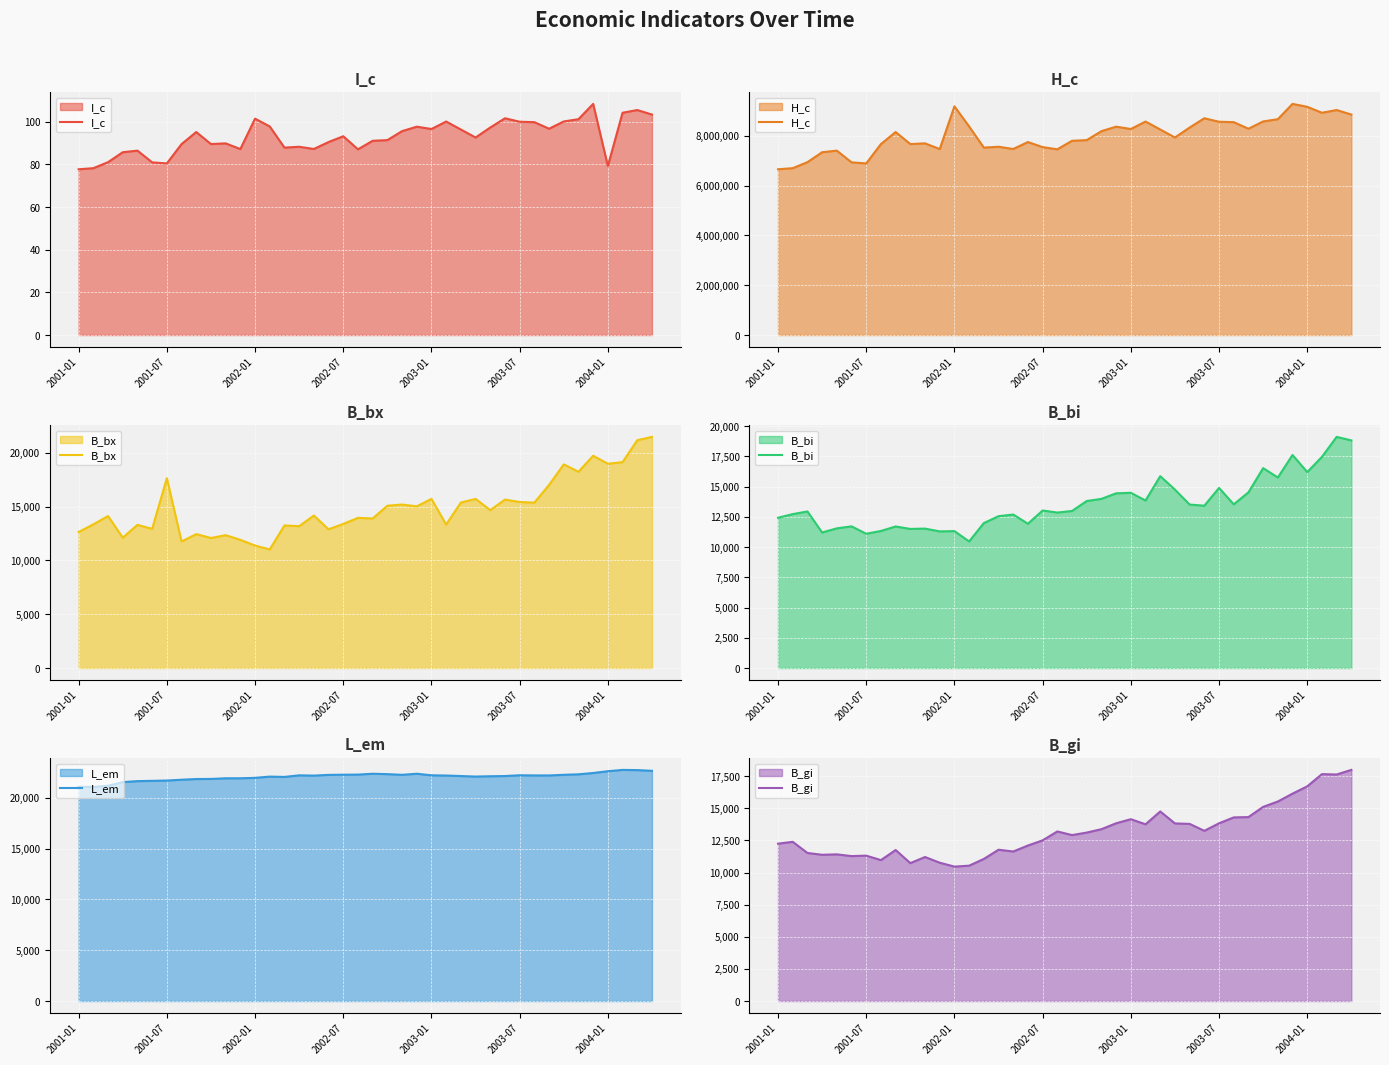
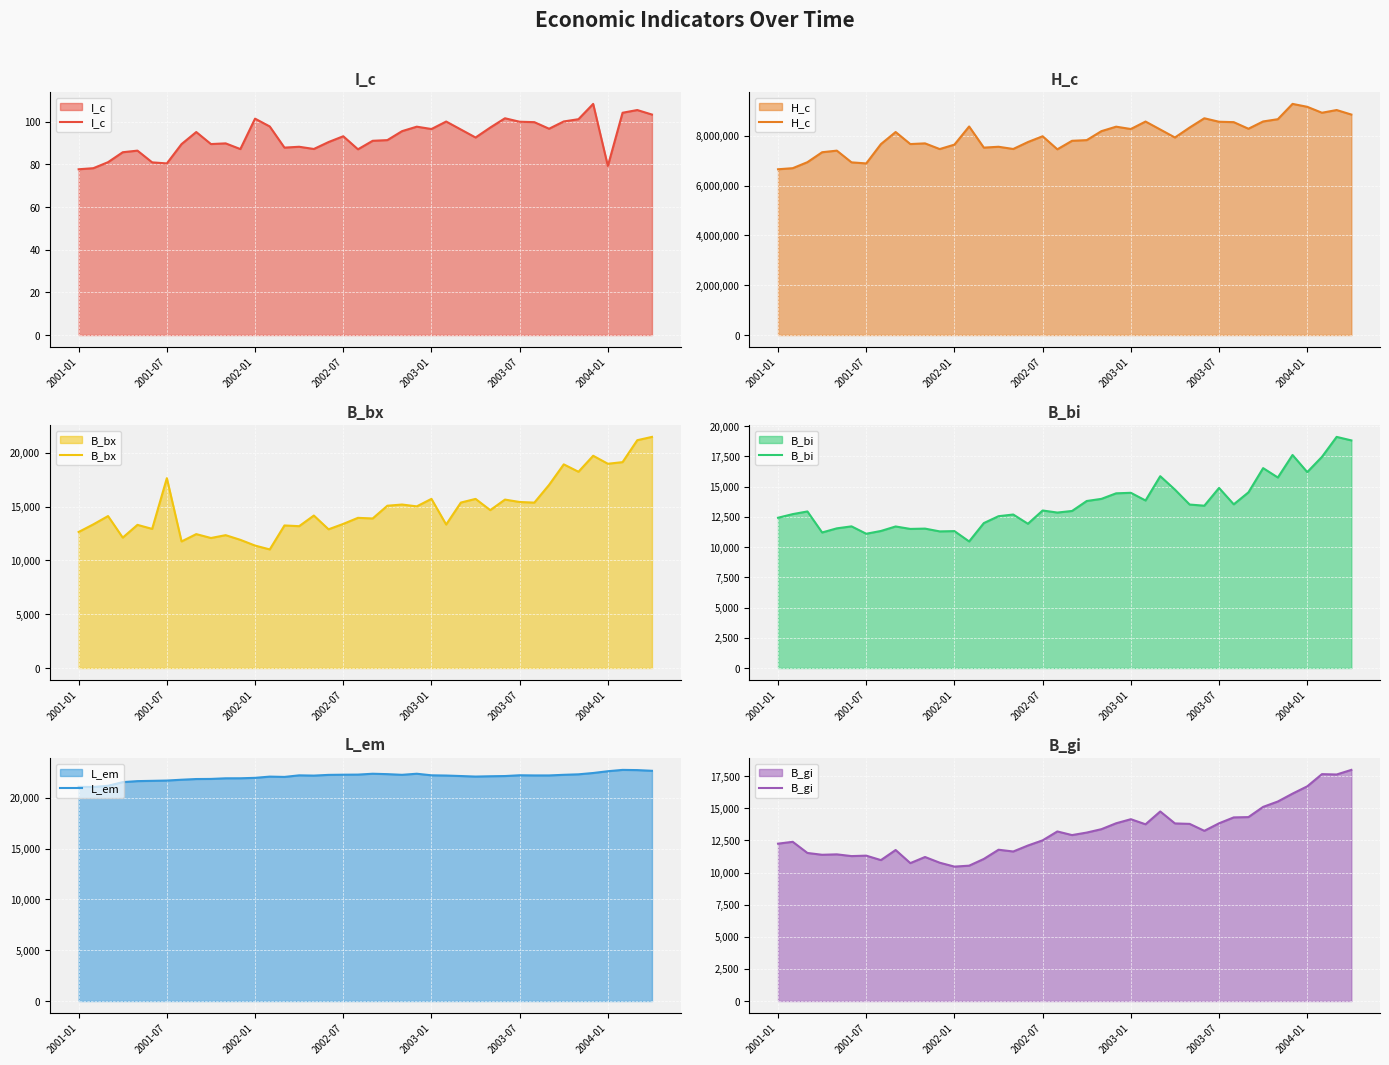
H_c, 2002-01: 9,200,000 -> 7,600,000
H_c, 2002-07: 7,500,000 -> 8,000,000
